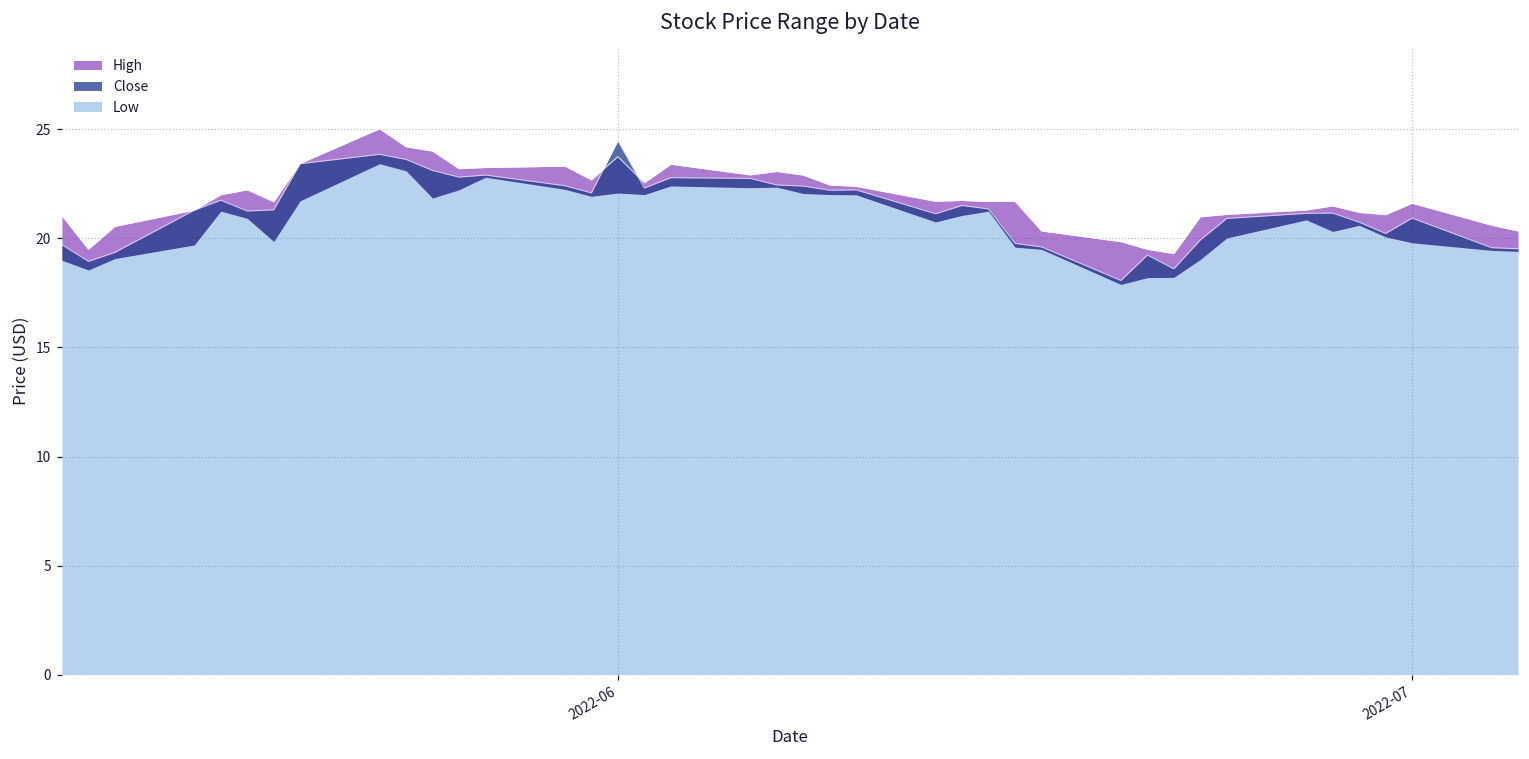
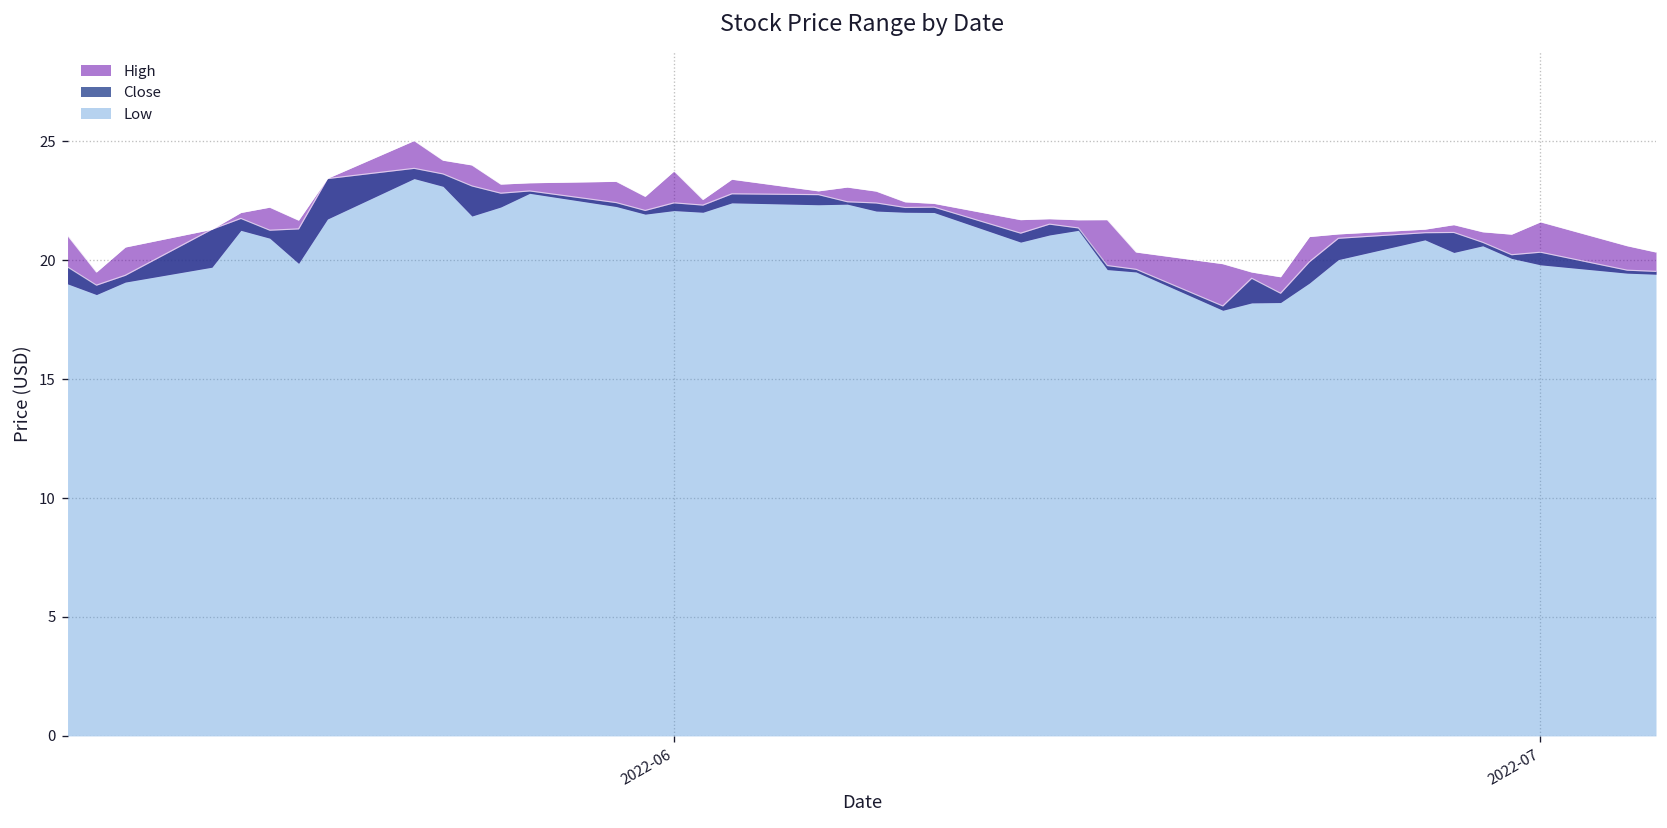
Close, 2022-06: 24.5 -> 22.4
Close, 2022-07: 20.9 -> 20.3
